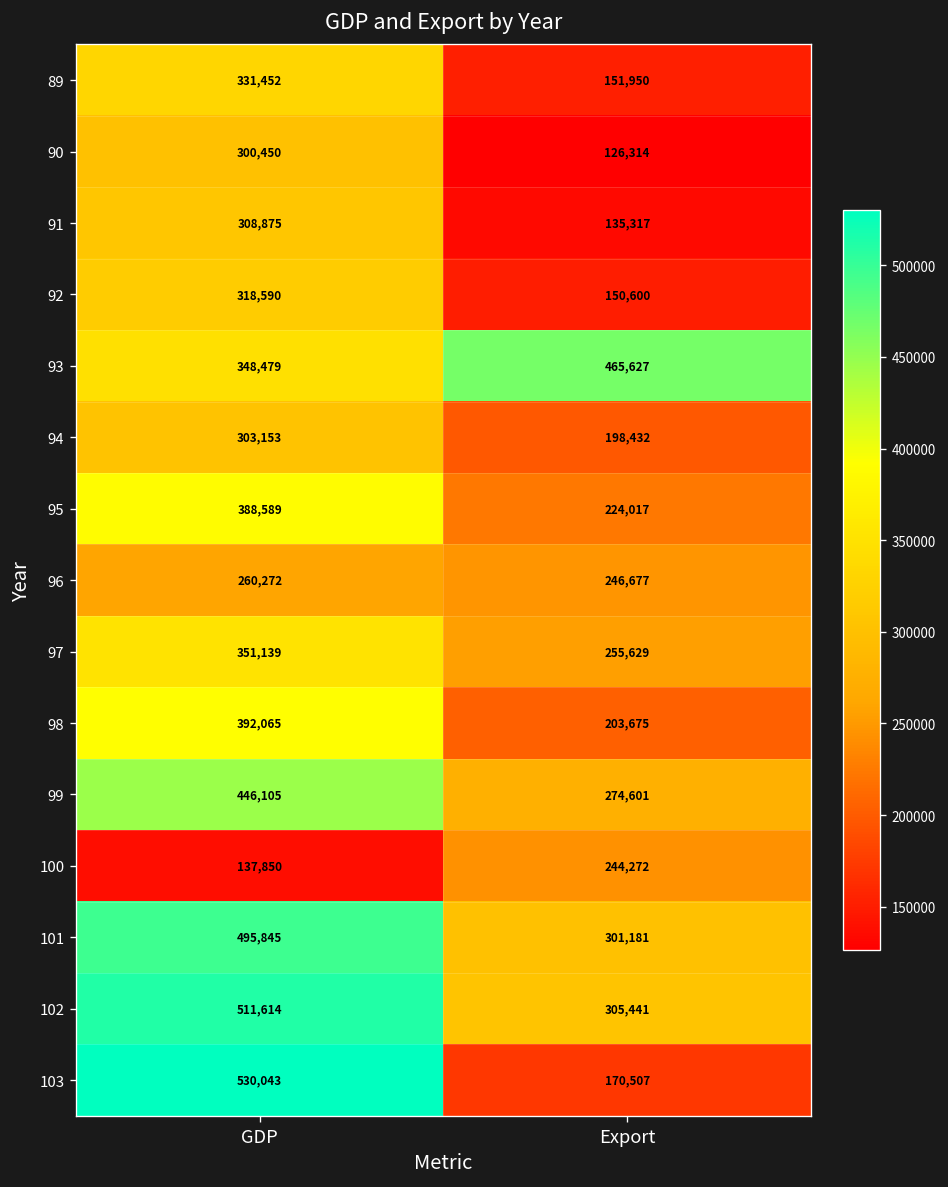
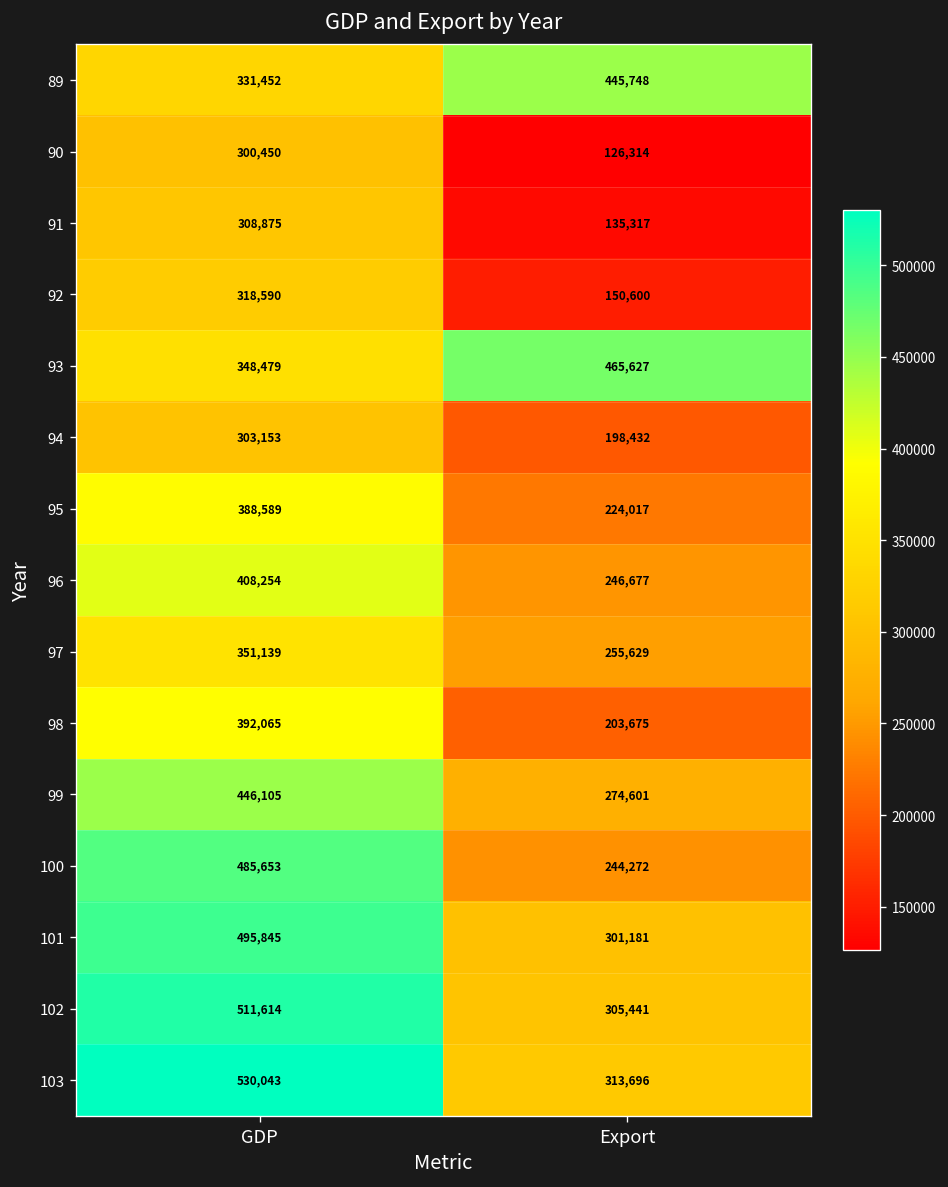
89, Export: 151,950 -> 445,748
96, GDP: 260,272 -> 408,254
100, GDP: 137,850 -> 485,653
103, Export: 170,507 -> 313,696
